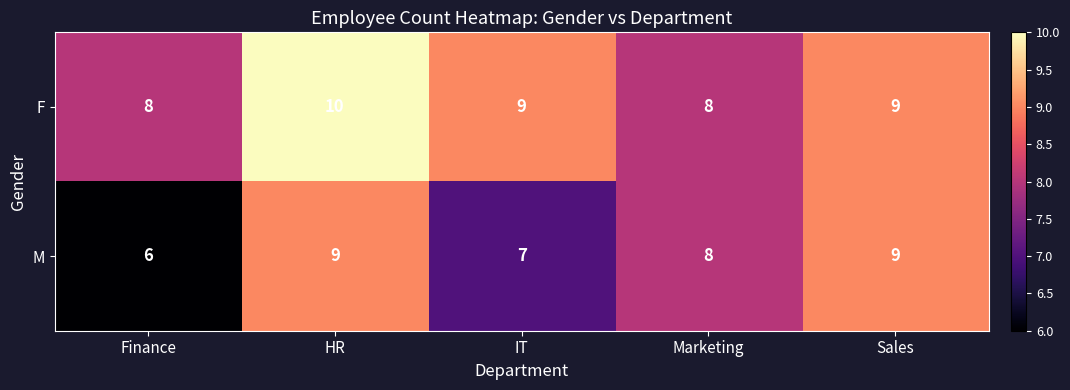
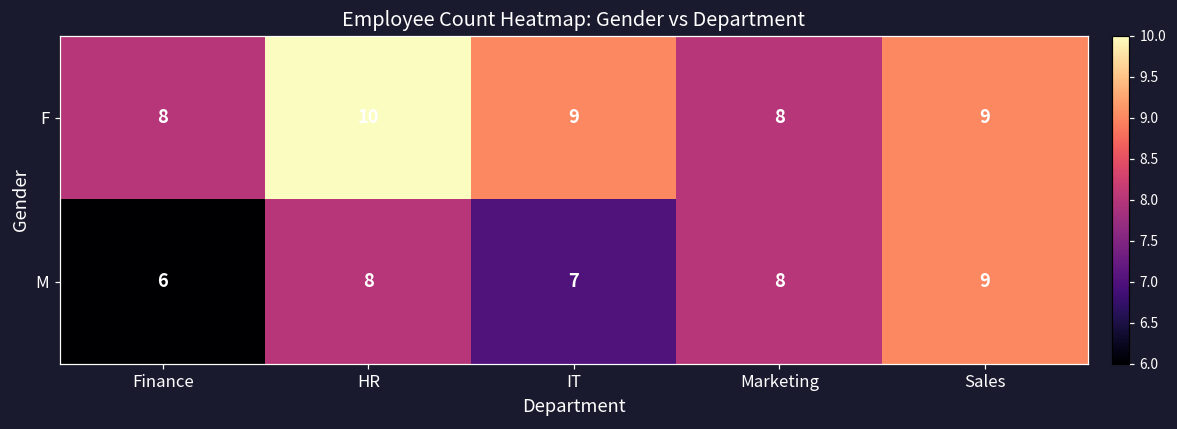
M, HR: 9 -> 8
